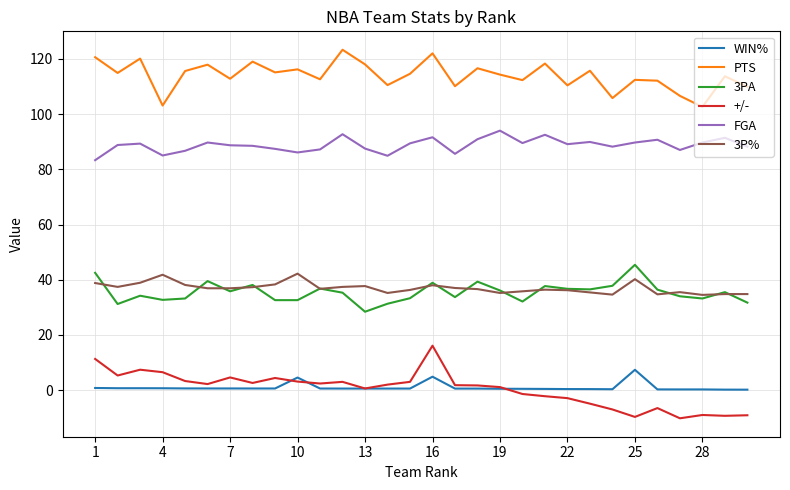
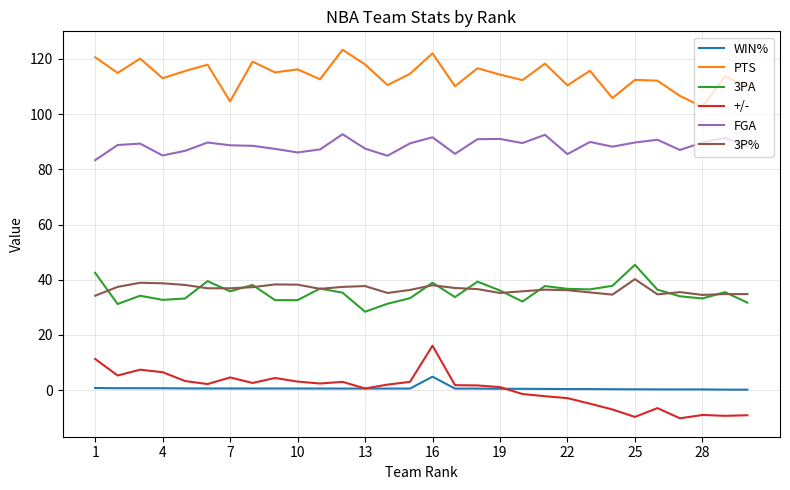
3P%, 1: 39 -> 34
PTS, 4: 103 -> 113
3P%, 4: 42 -> 39
PTS, 7: 113 -> 105
WIN%, 10: 5 -> 1
3P%, 10: 42 -> 38
FGA, 19: 94 -> 91
FGA, 22: 89 -> 86
WIN%, 25: 7 -> 0
